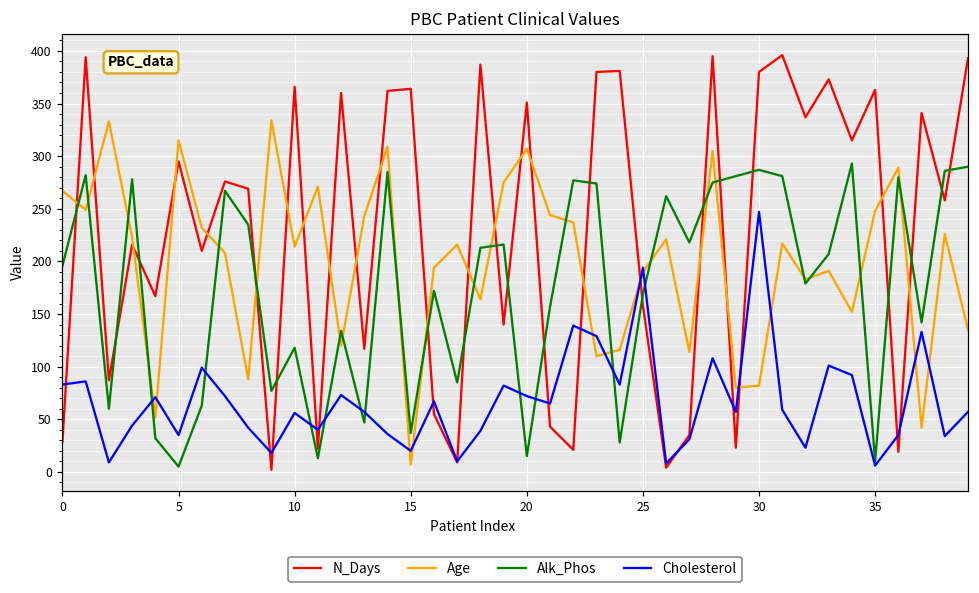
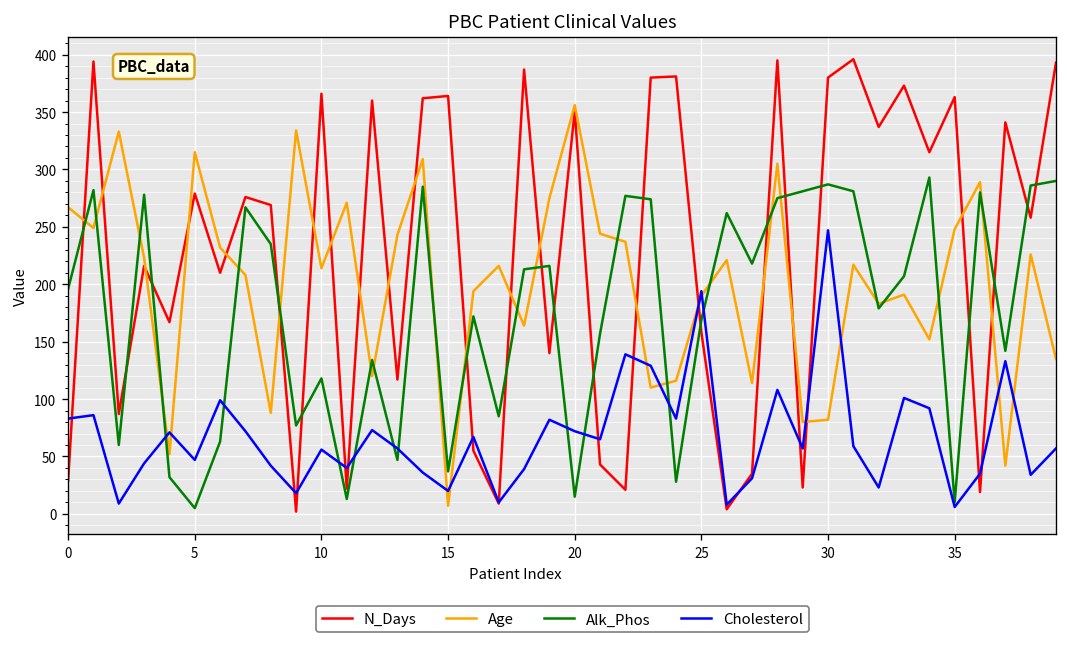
N_Days, 5: 300 -> 280
Cholesterol, 5: 40 -> 50
Age, 20: 310 -> 360
